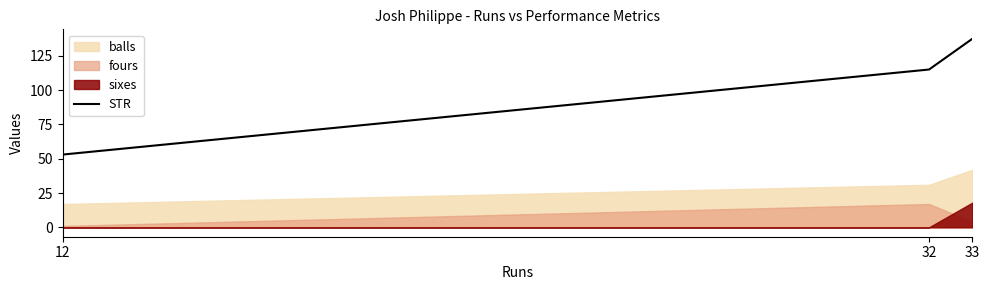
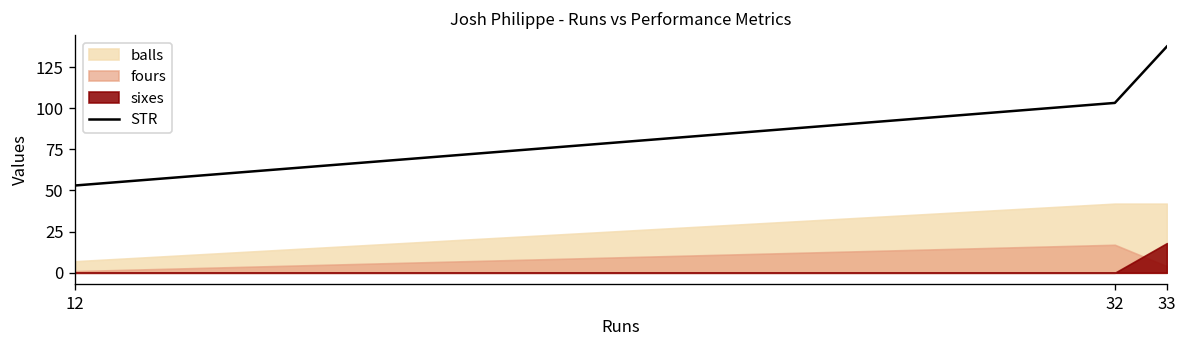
balls, 12: 17 -> 7
STR, 32: 115 -> 103
balls, 32: 31 -> 42
